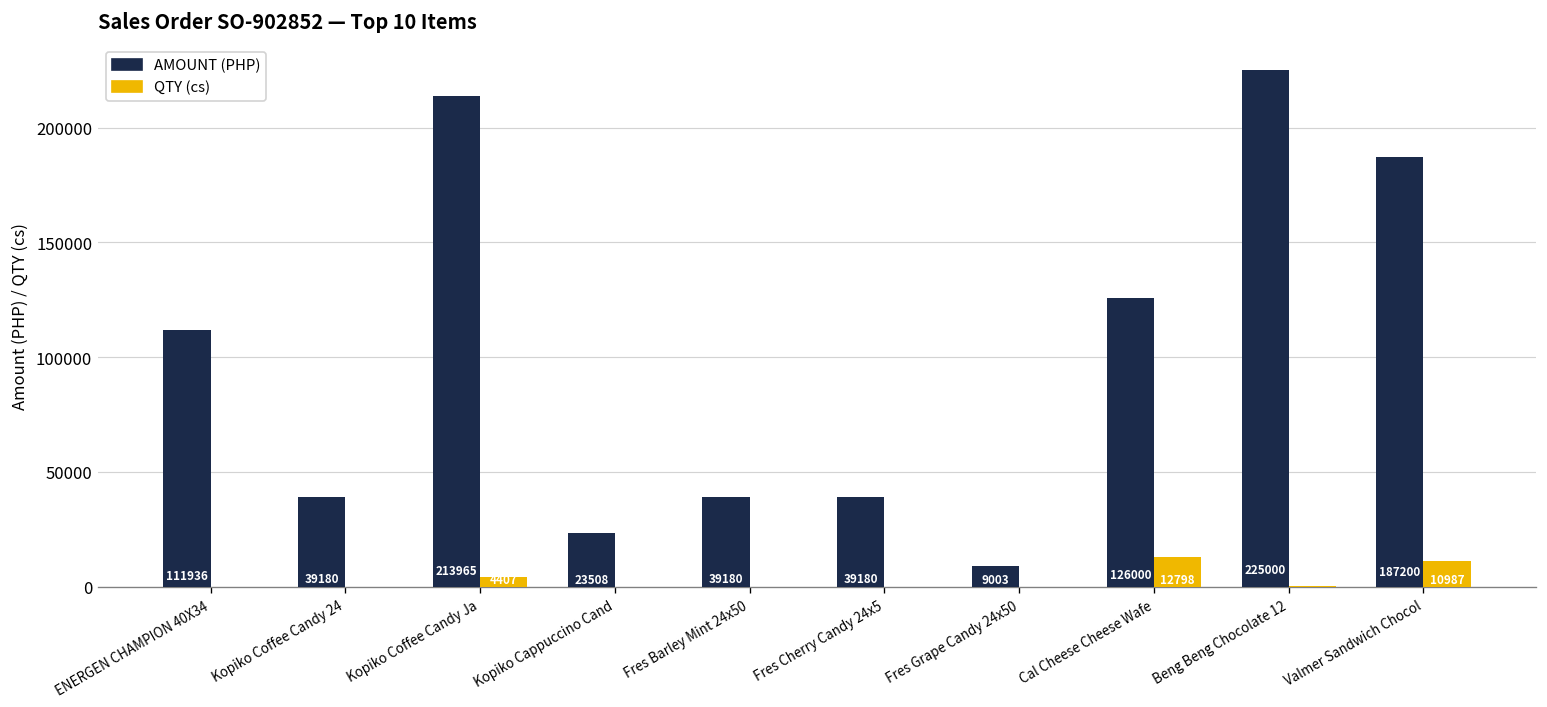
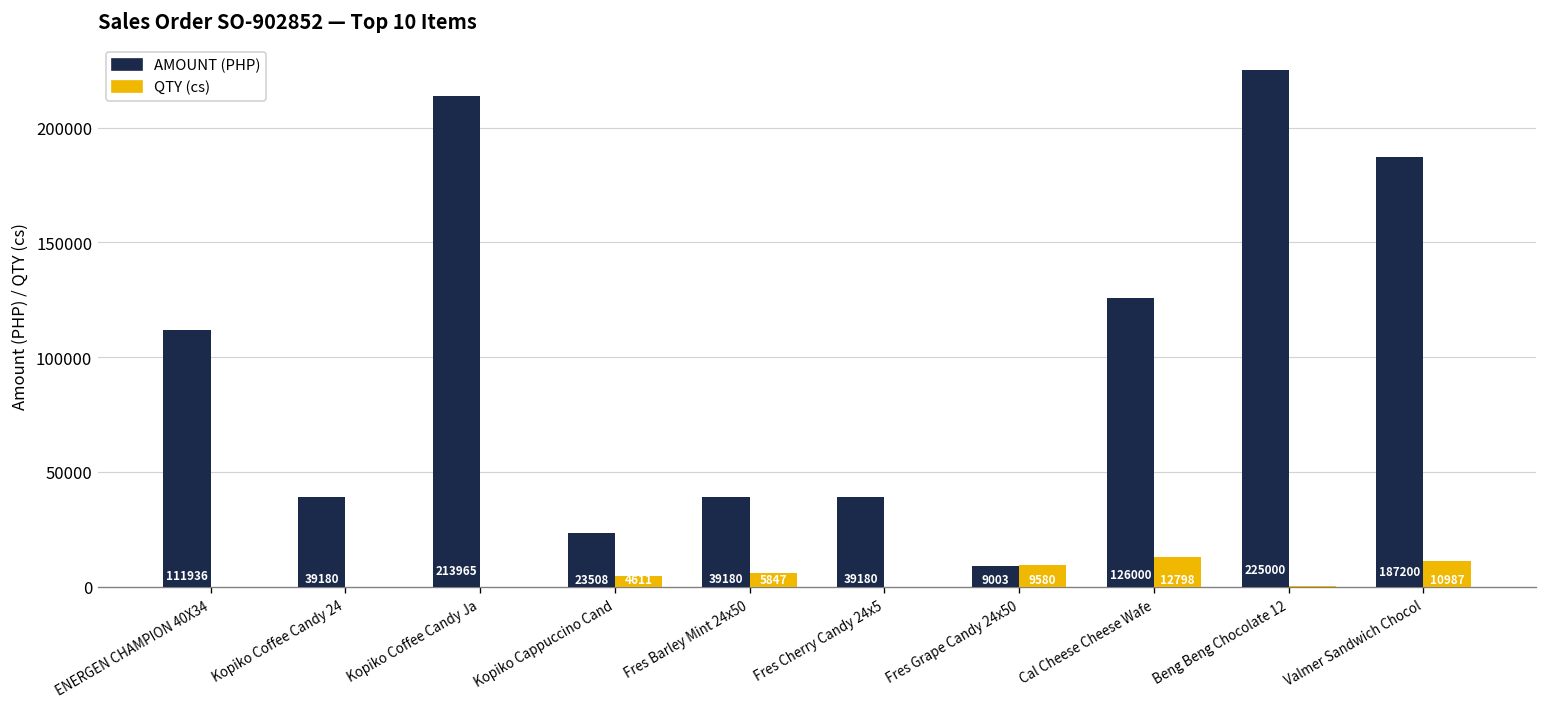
QTY (cs), Kopiko Coffee Candy Ja: 4000 -> 0
QTY (cs), Kopiko Cappuccino Cand: 0 -> 5000
QTY (cs), Fres Barley Mint 24x50: 0 -> 6000
QTY (cs), Fres Grape Candy 24x50: 0 -> 10000
